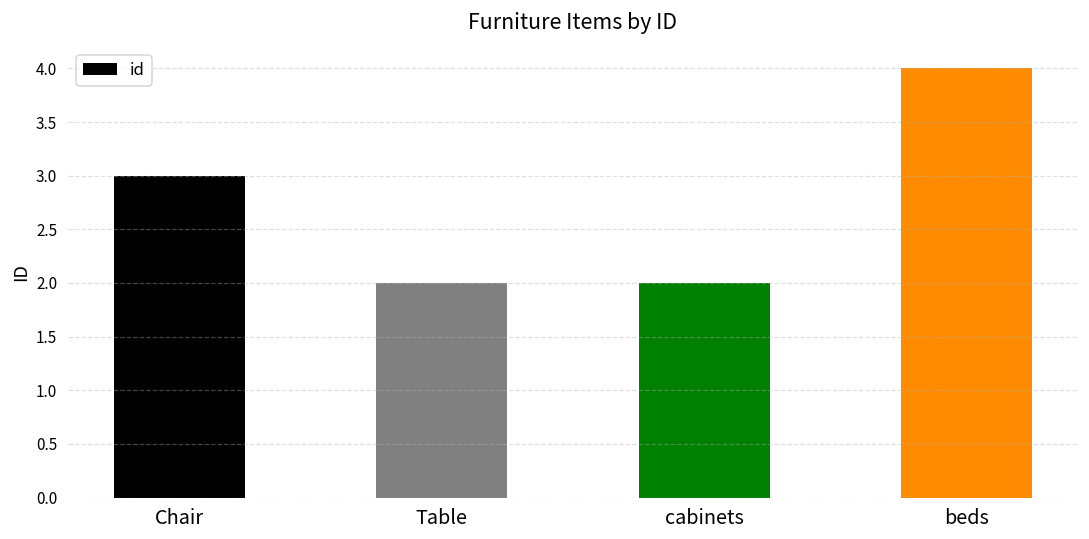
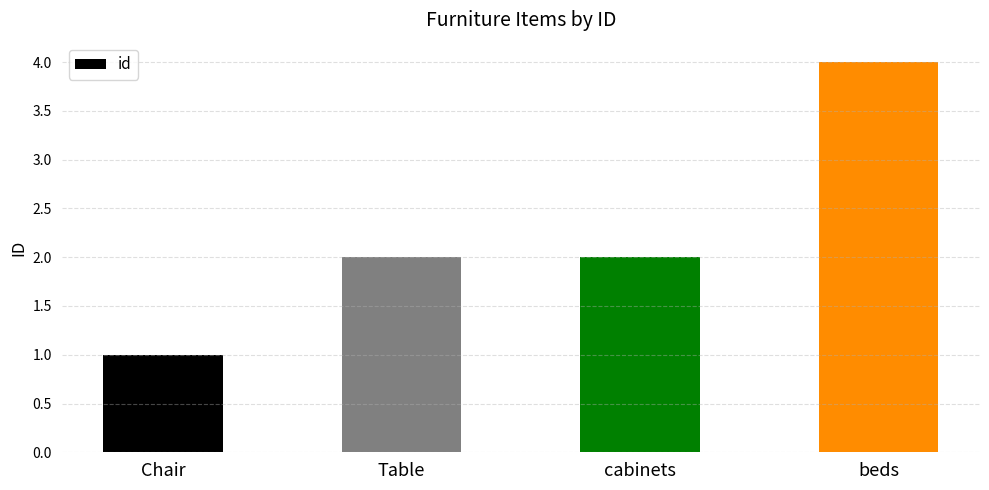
Chair: 3 -> 1
